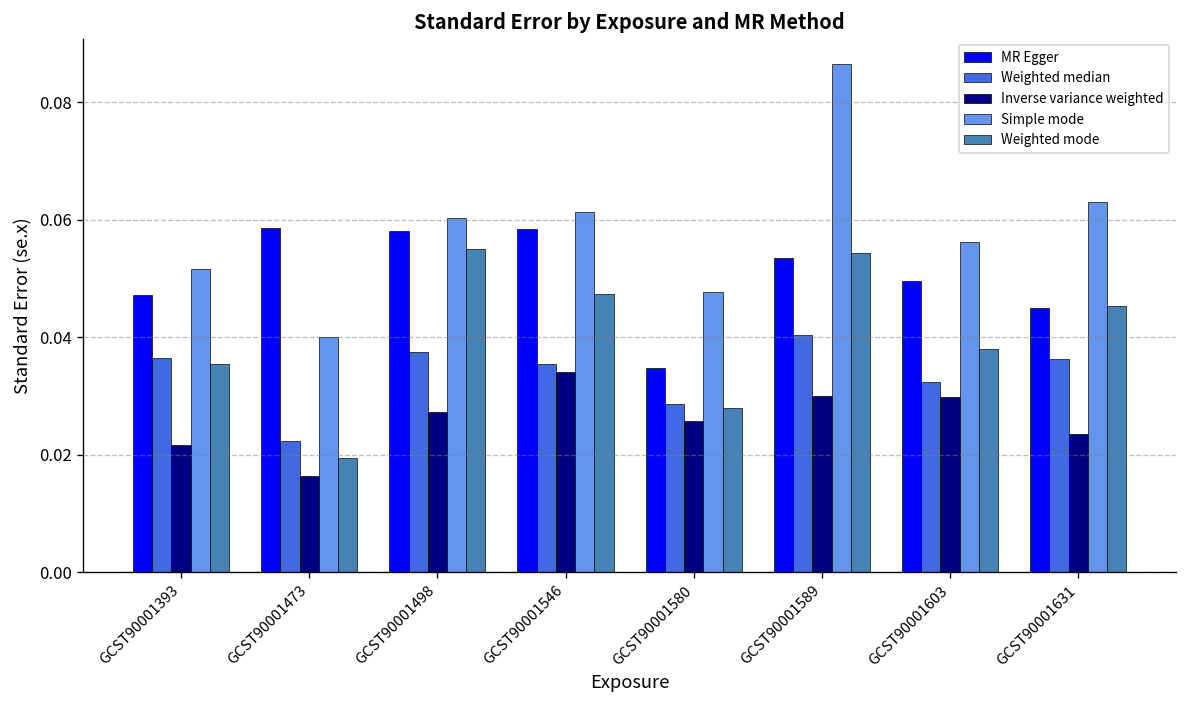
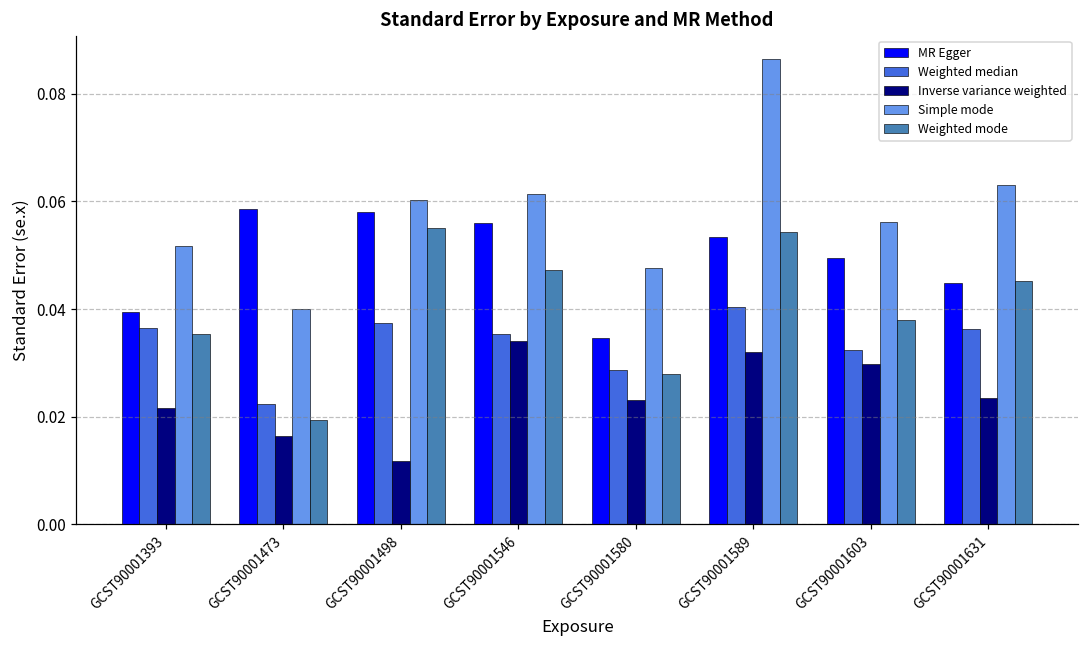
MR Egger, GCST90001393: 0.047 -> 0.039
Inverse variance weighted, GCST90001498: 0.027 -> 0.012
MR Egger, GCST90001546: 0.058 -> 0.056
Inverse variance weighted, GCST90001580: 0.026 -> 0.023
Inverse variance weighted, GCST90001589: 0.030 -> 0.032
